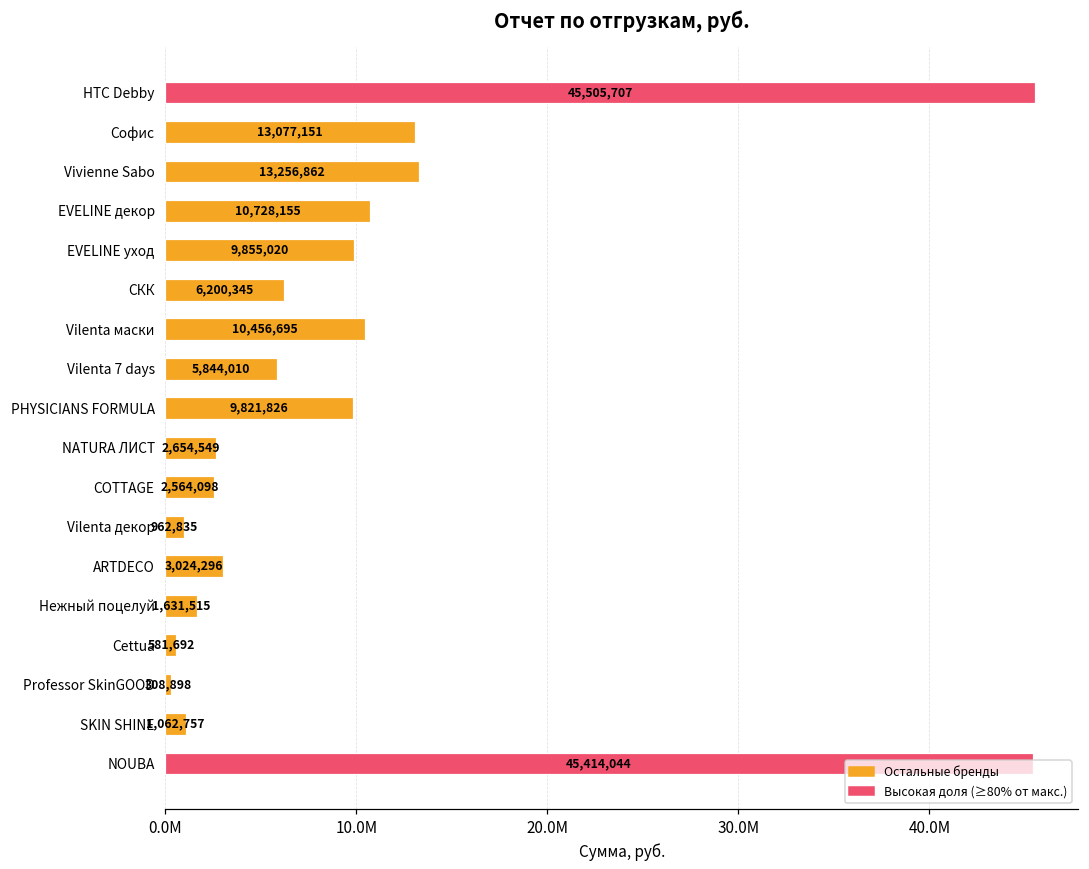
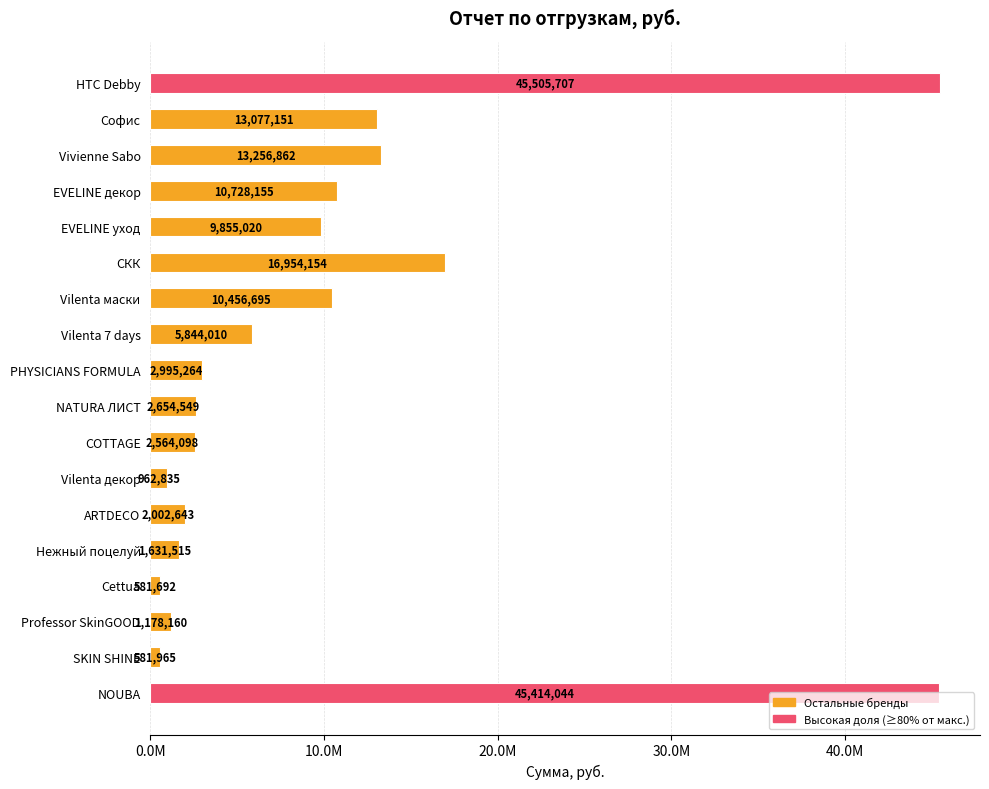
СКК: 6,200,345 -> 16,954,154
PHYSICIANS FORMULA: 9,821,826 -> 2,995,264
ARTDECO: 3,024,296 -> 2,002,643
Professor SkinGOOD: 308,898 -> 1,178,160
SKIN SHINE: 1,062,757 -> 581,965
